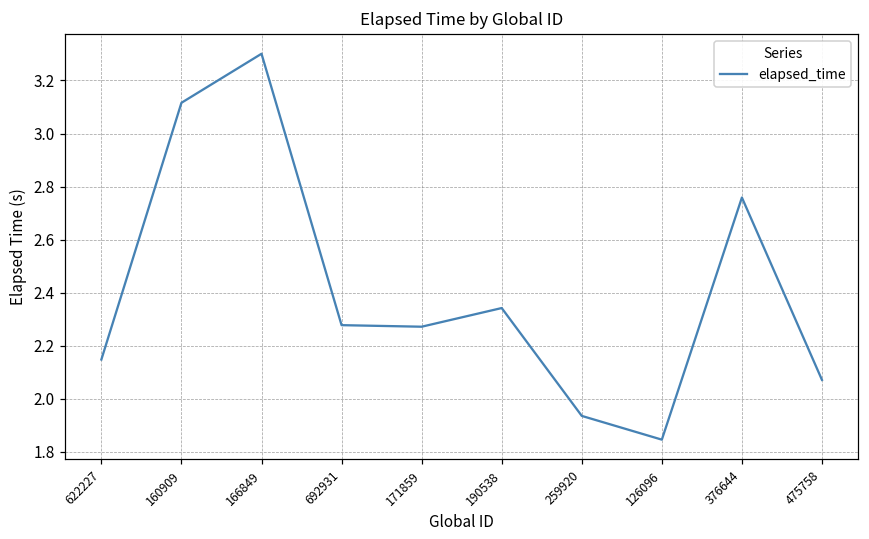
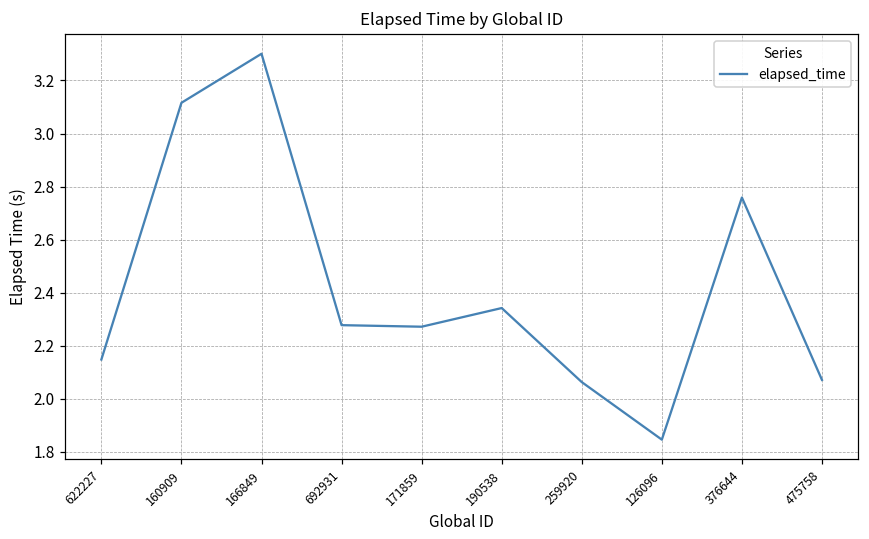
259920: 1.94 -> 2.06
